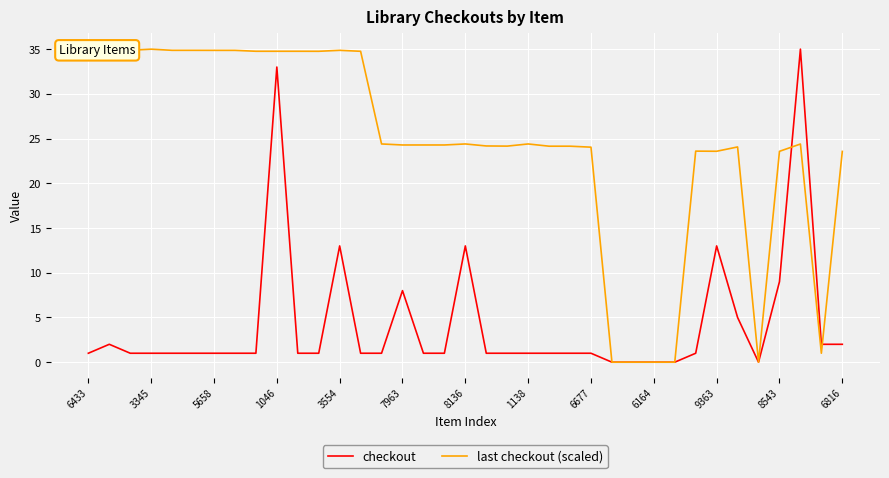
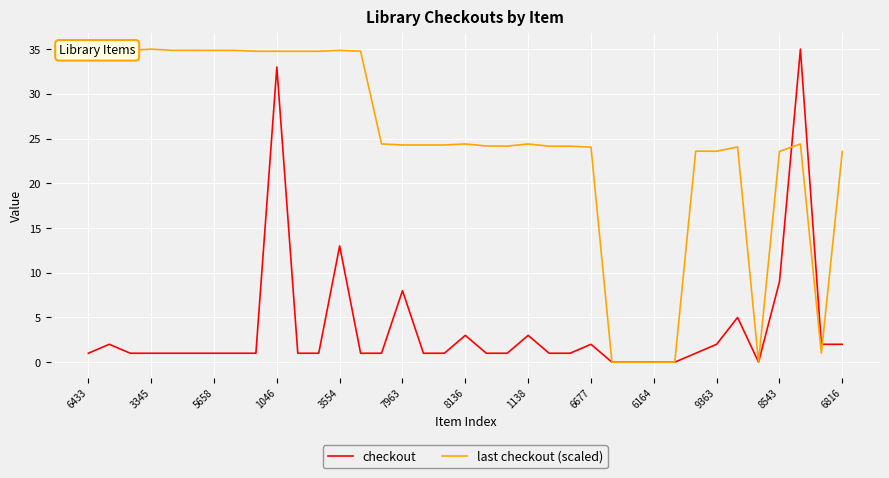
checkout, 8136: 13 -> 3
checkout, 1138: 1 -> 3
checkout, 6677: 1 -> 2
checkout, 9363: 13 -> 2
